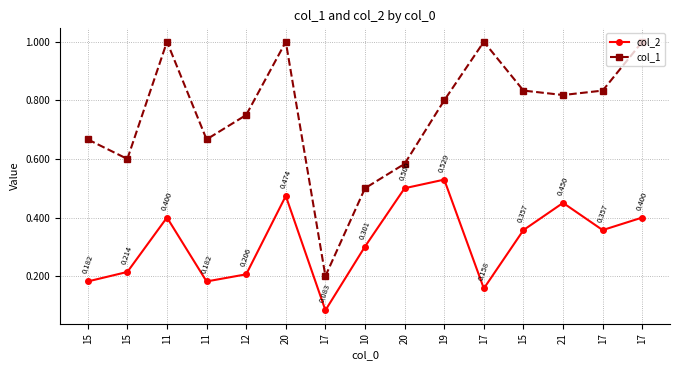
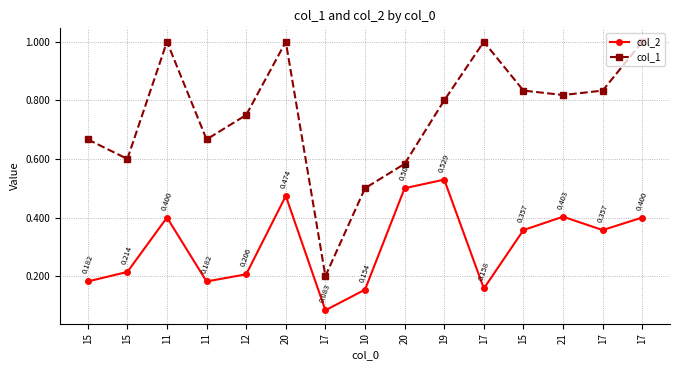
col_2, 10: 0.301 -> 0.154
col_2, 21: 0.450 -> 0.403
